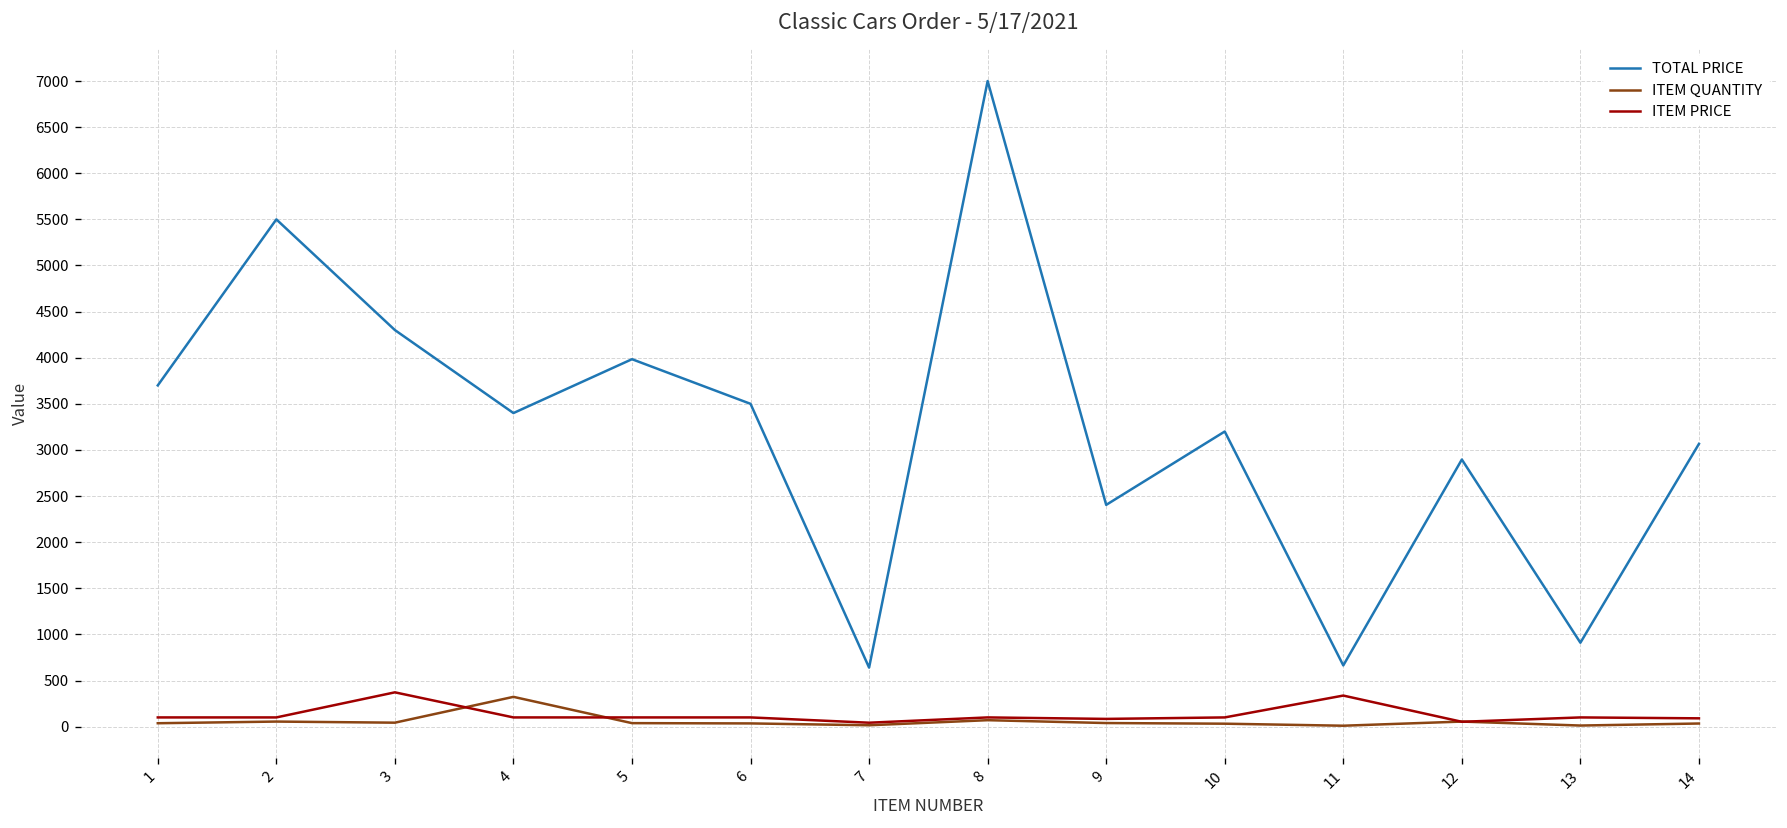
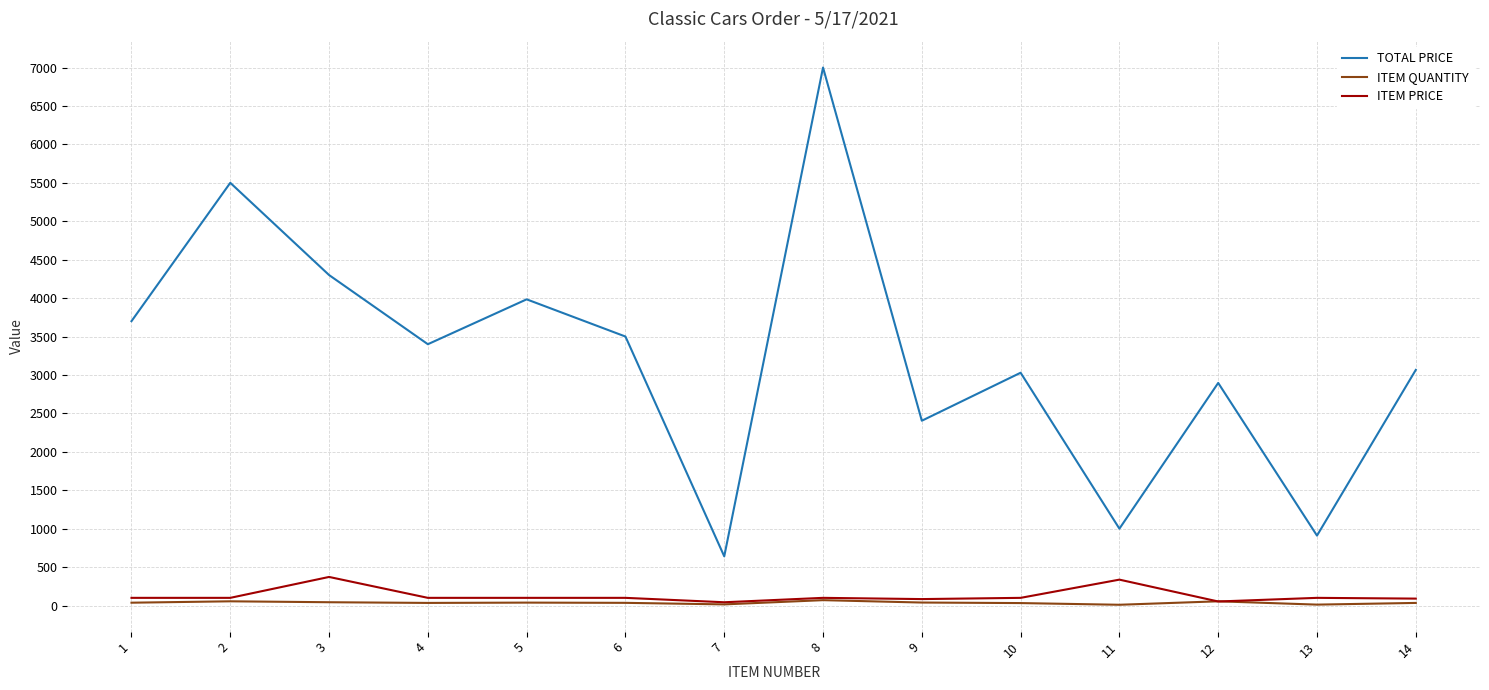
ITEM QUANTITY, 4: 300 -> 0
TOTAL PRICE, 10: 3200 -> 3000
TOTAL PRICE, 11: 700 -> 1000
